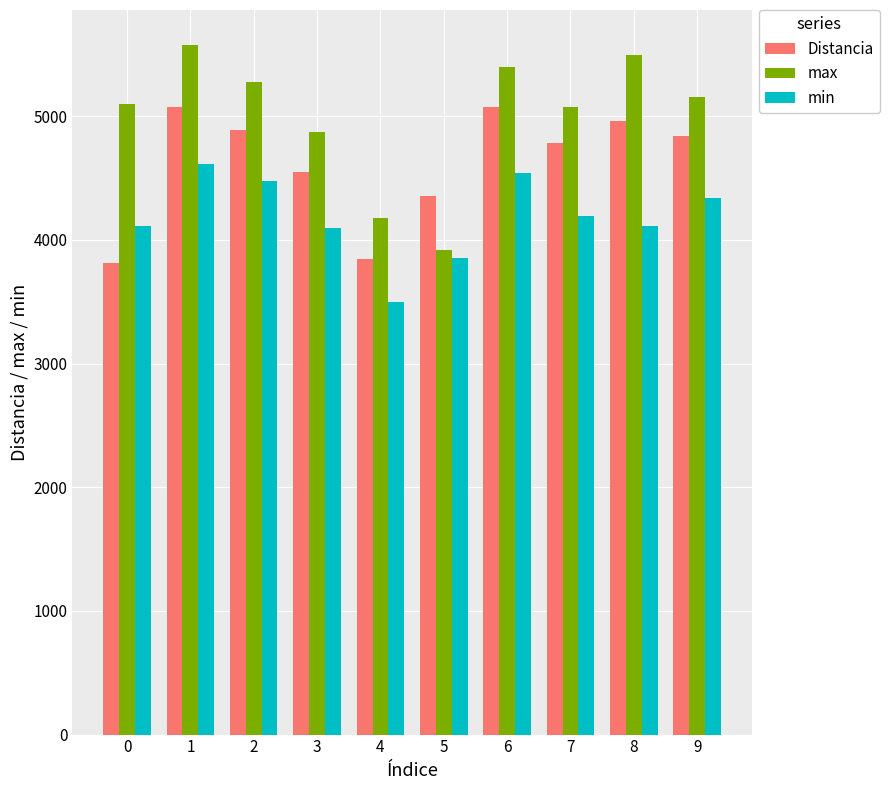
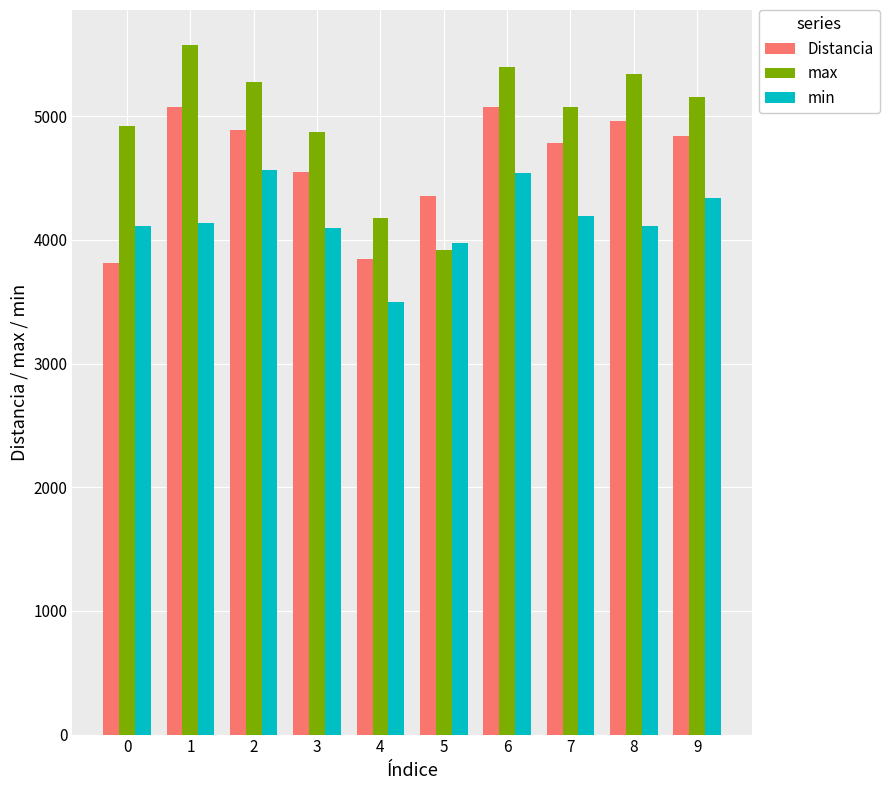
max, 0: 5100 -> 4920
min, 1: 4620 -> 4140
min, 2: 4480 -> 4560
min, 5: 3850 -> 3970
max, 8: 5490 -> 5340
